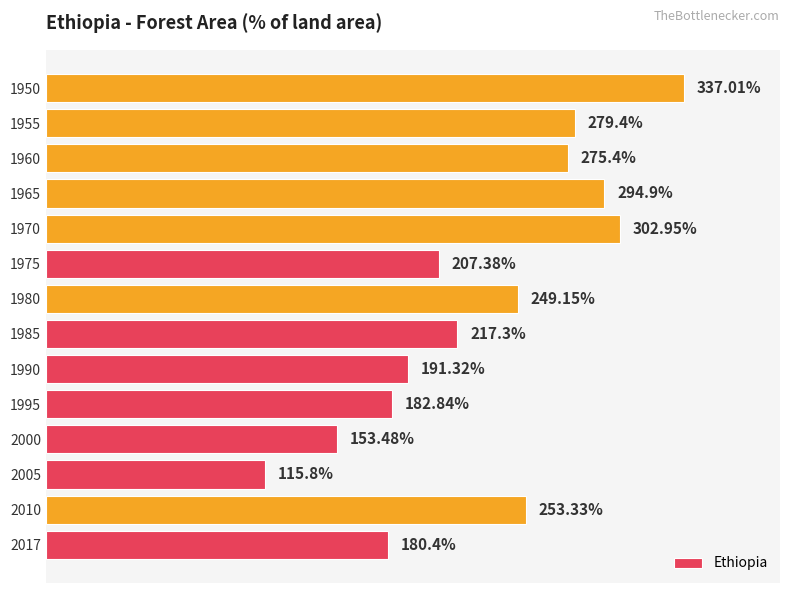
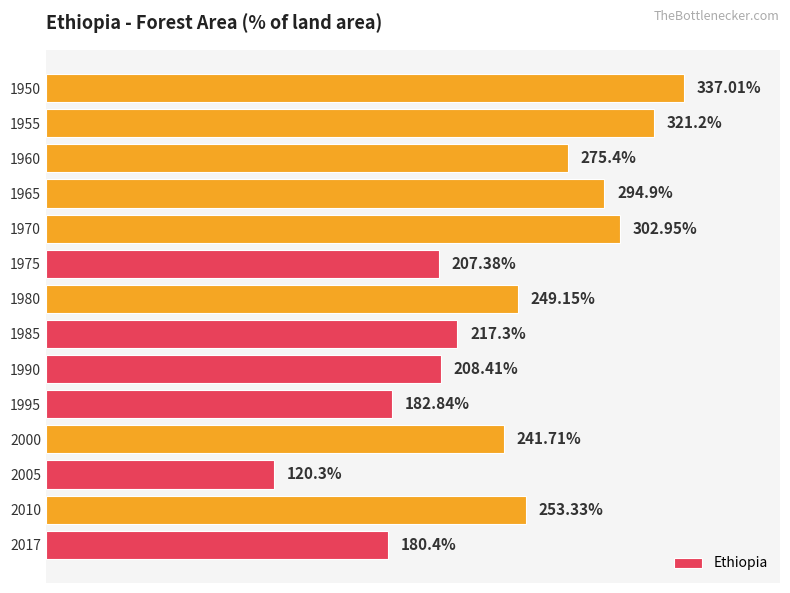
1955: 279.4% -> 321.2%
1990: 191.32% -> 208.41%
2000: 153.48% -> 241.71%
2005: 115.8% -> 120.3%
